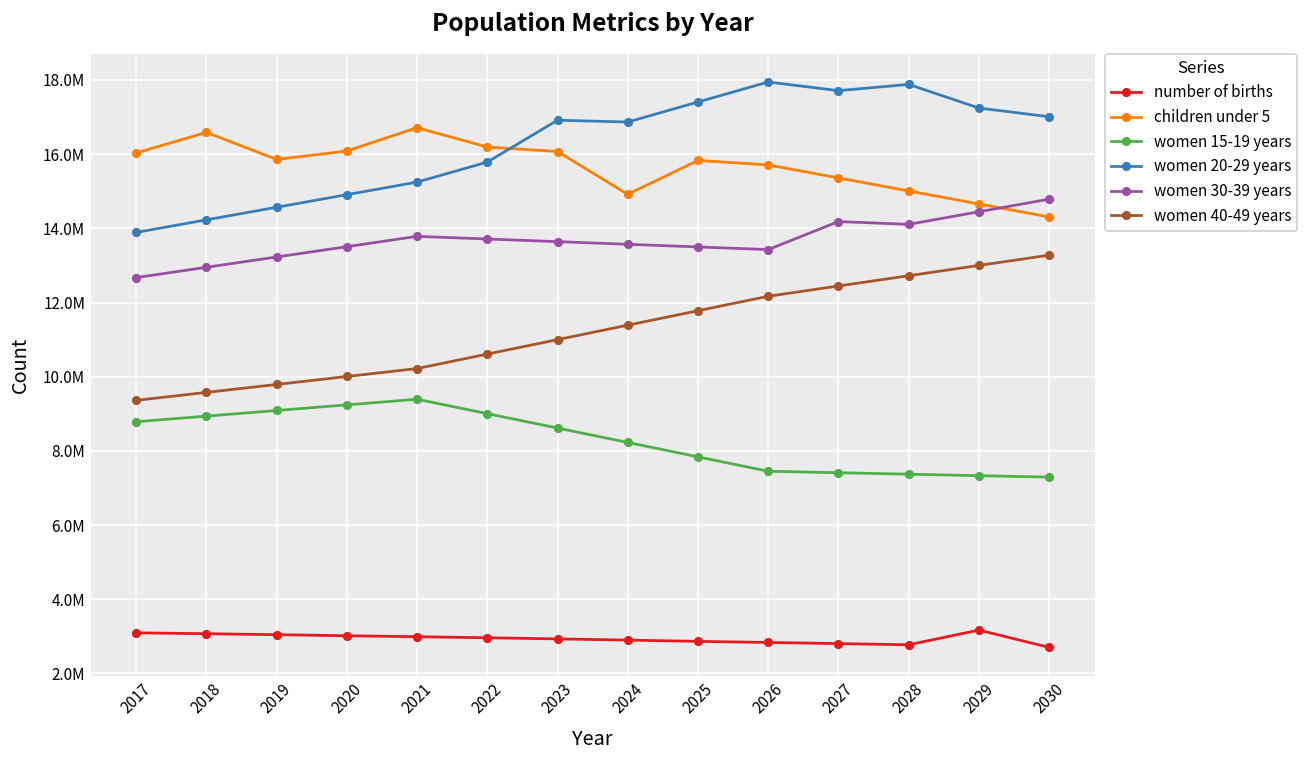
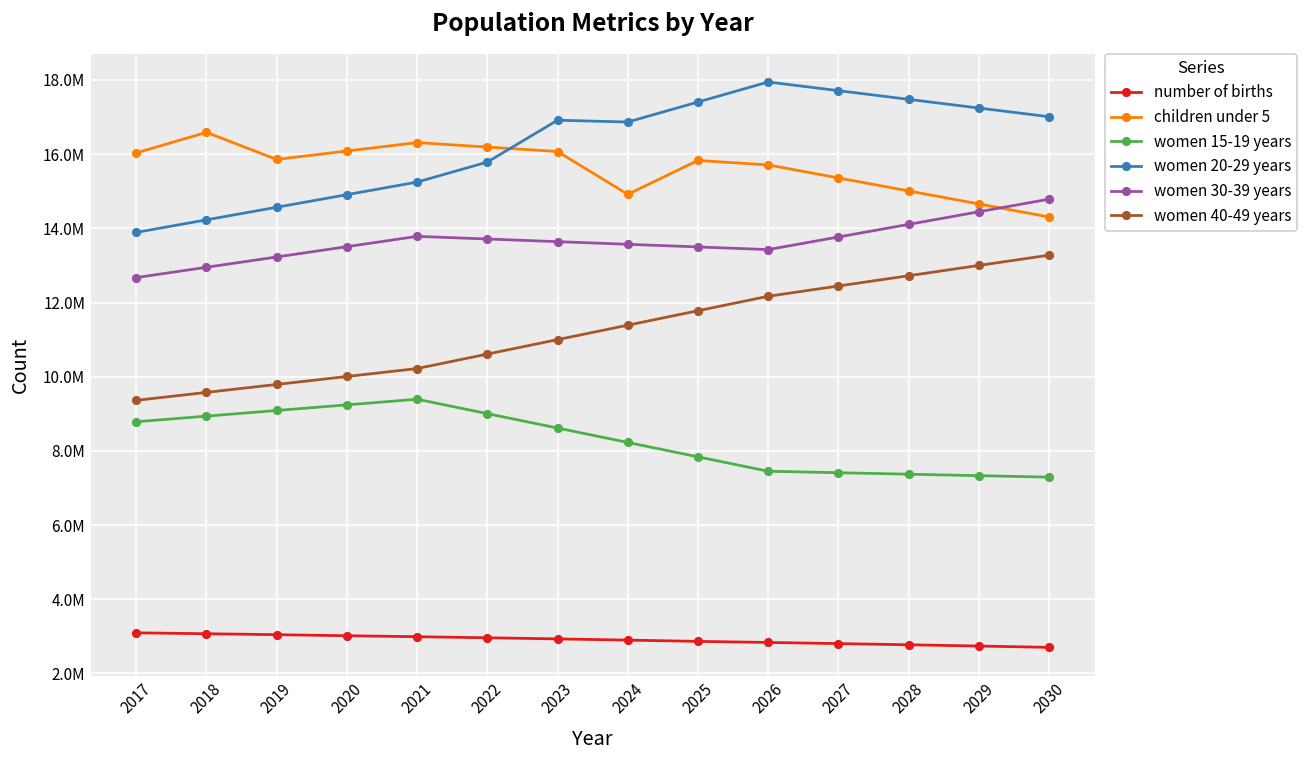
children under 5, 2021: 16700000 -> 16300000
women 30-39 years, 2027: 14200000 -> 13800000
women 20-29 years, 2028: 17900000 -> 17500000
number of births, 2029: 3200000 -> 2700000
